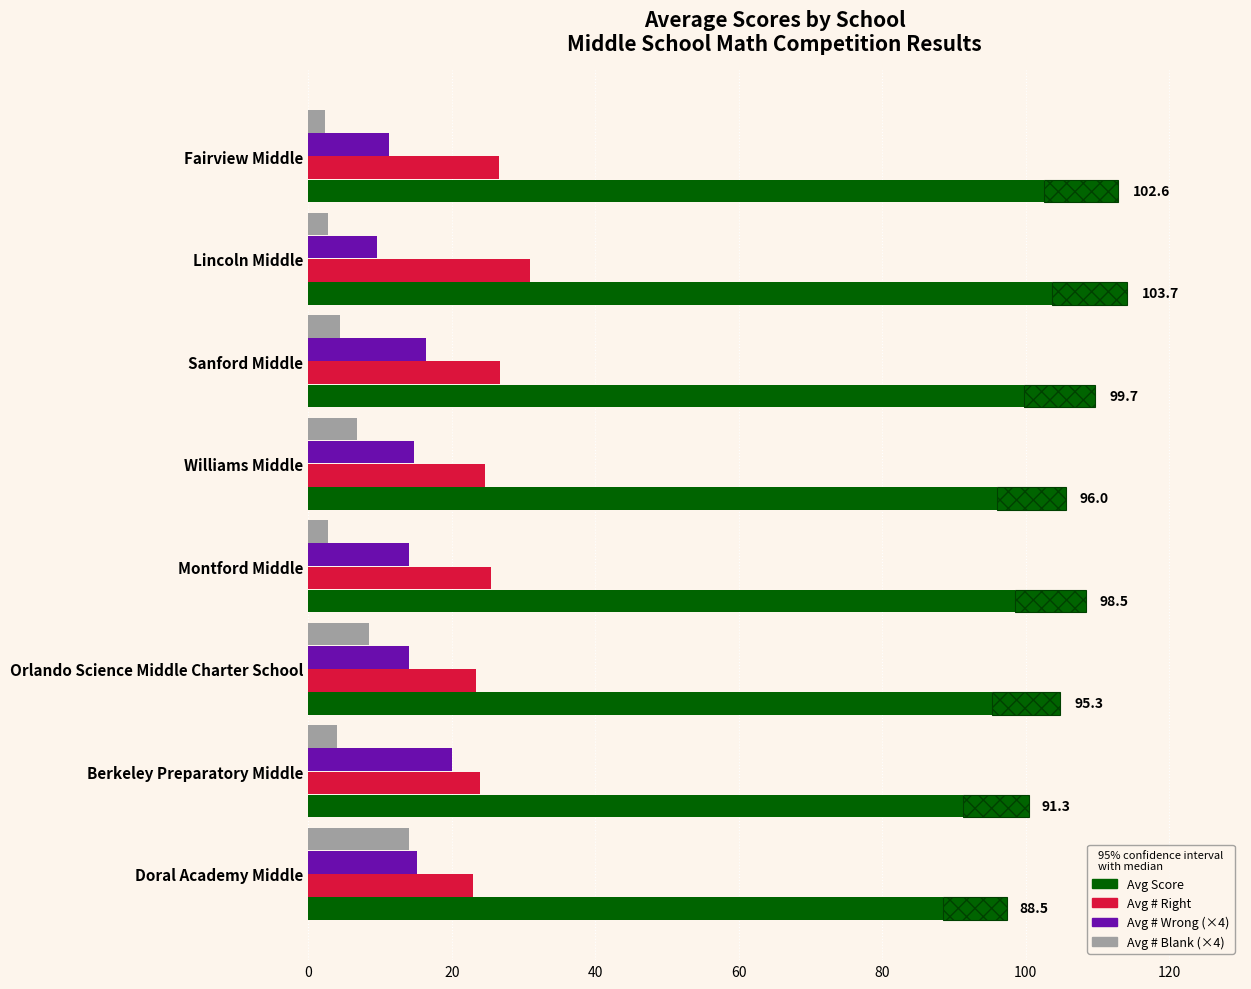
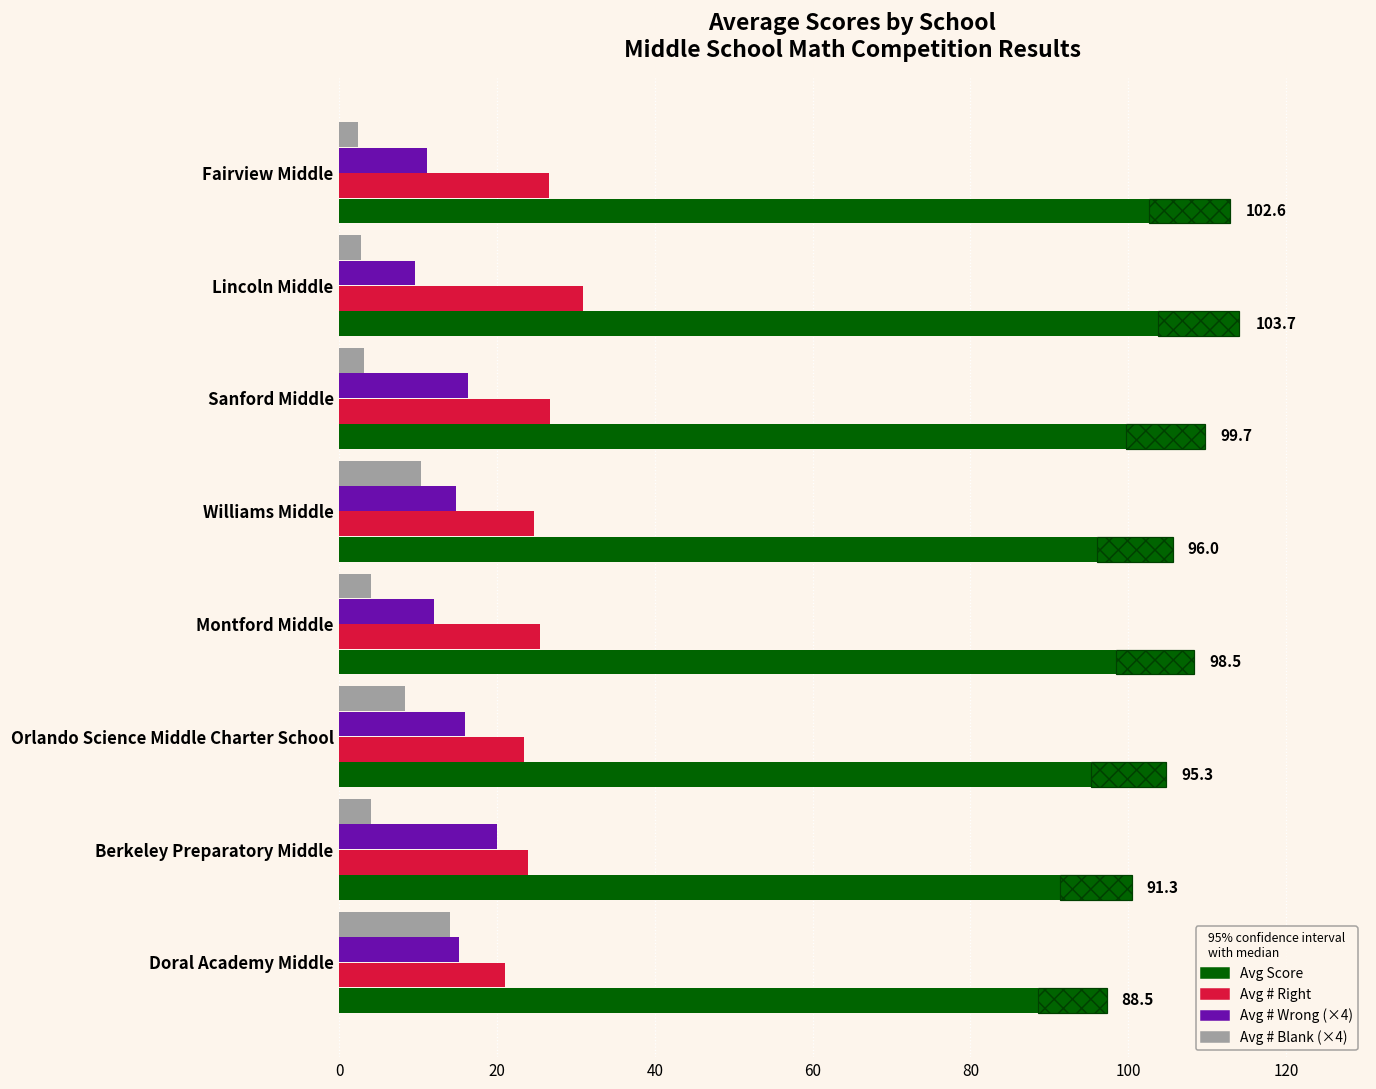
Avg # Blank (×4), Sanford Middle: 4 -> 3
Avg # Blank (×4), Williams Middle: 7 -> 10
Avg # Blank (×4), Montford Middle: 3 -> 4
Avg # Wrong (×4), Montford Middle: 14 -> 12
Avg # Wrong (×4), Orlando Science Middle Charter School: 14 -> 16
Avg # Right, Doral Academy Middle: 23 -> 21
